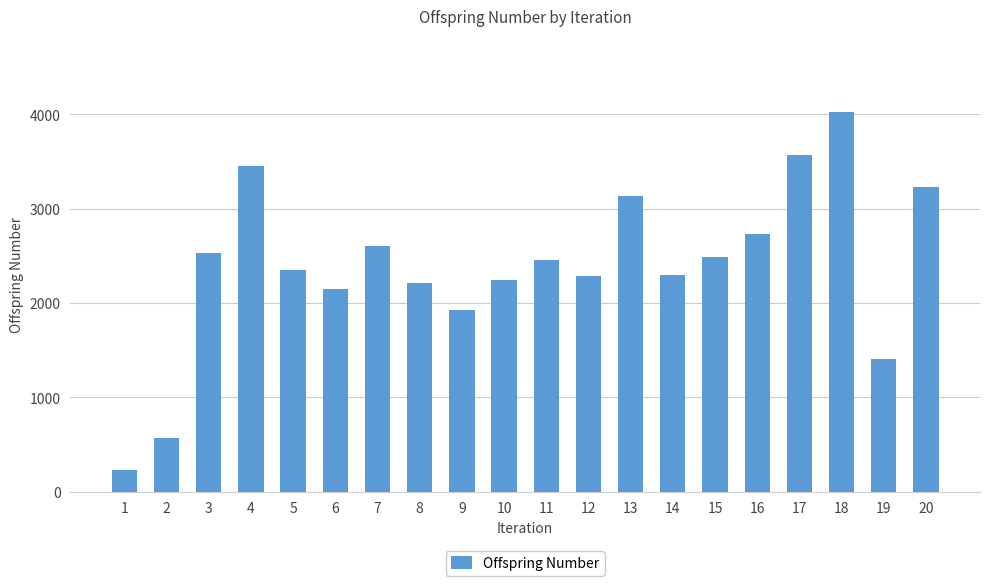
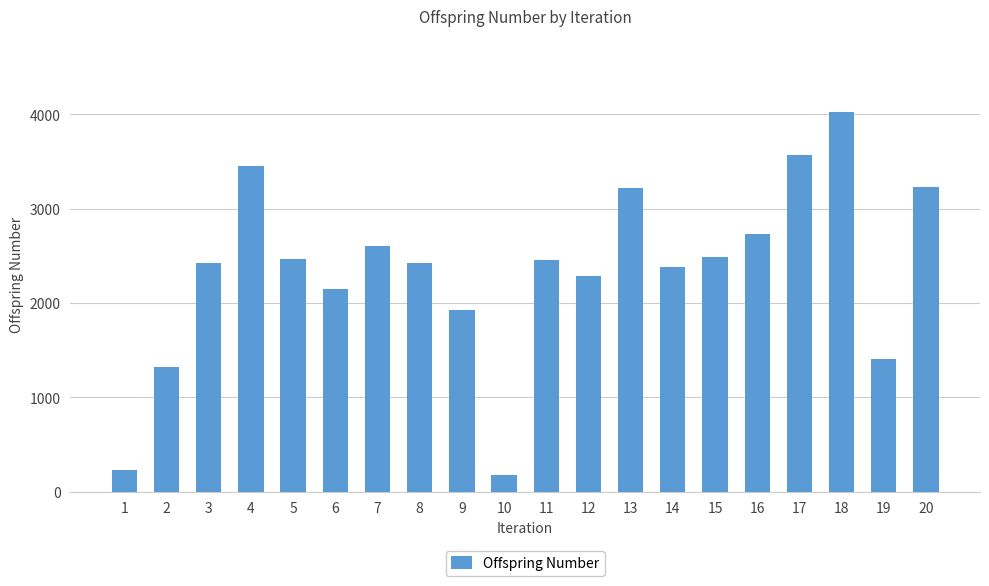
2: 600 -> 1300
3: 2500 -> 2400
5: 2400 -> 2500
8: 2200 -> 2400
10: 2200 -> 200
13: 3100 -> 3200
14: 2300 -> 2400
